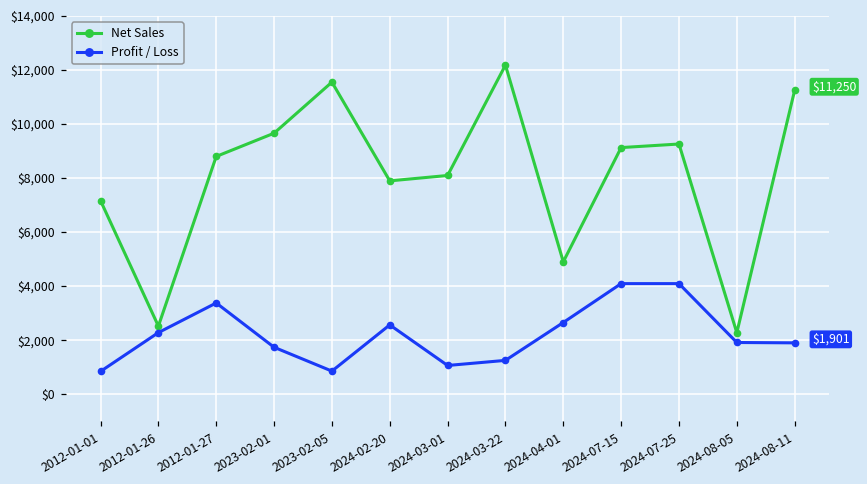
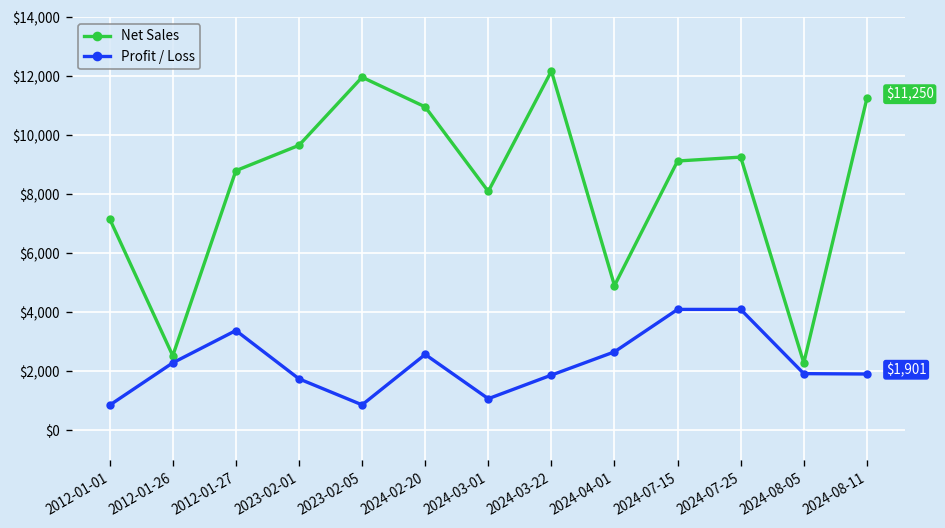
Net Sales, 2023-02-05: $11,600 -> $12,000
Net Sales, 2024-02-20: $7,900 -> $11,000
Profit / Loss, 2024-03-22: $1,300 -> $1,900
